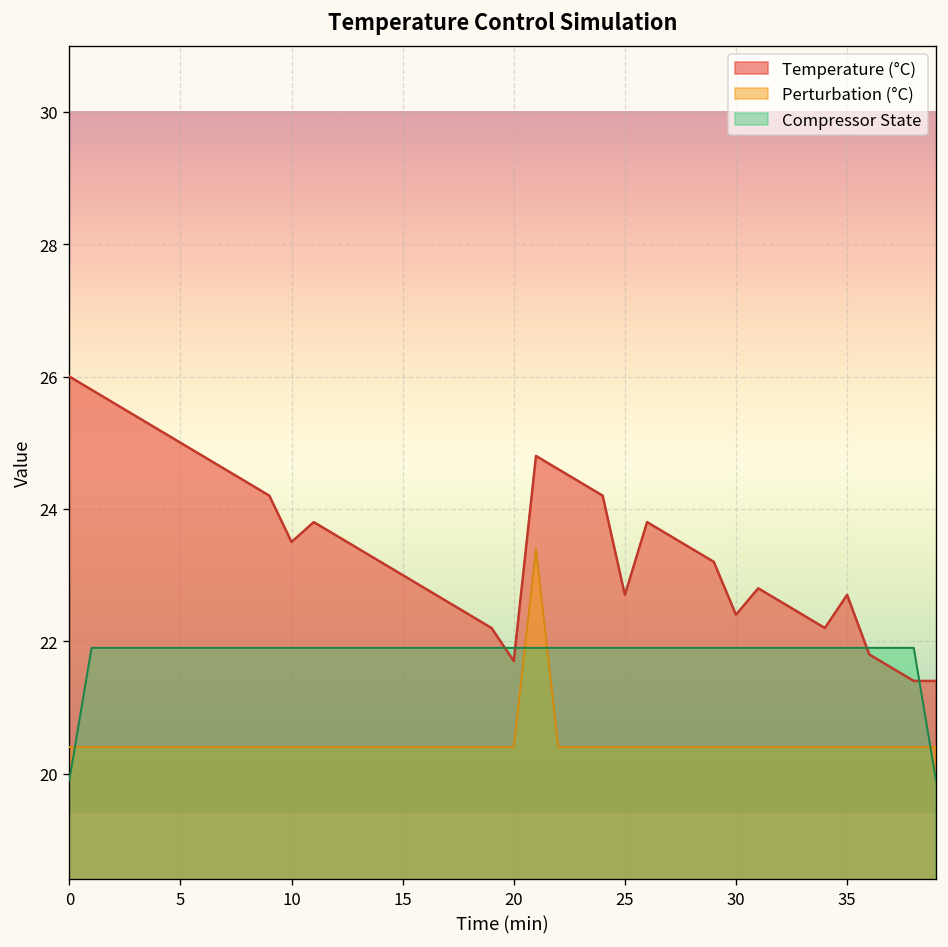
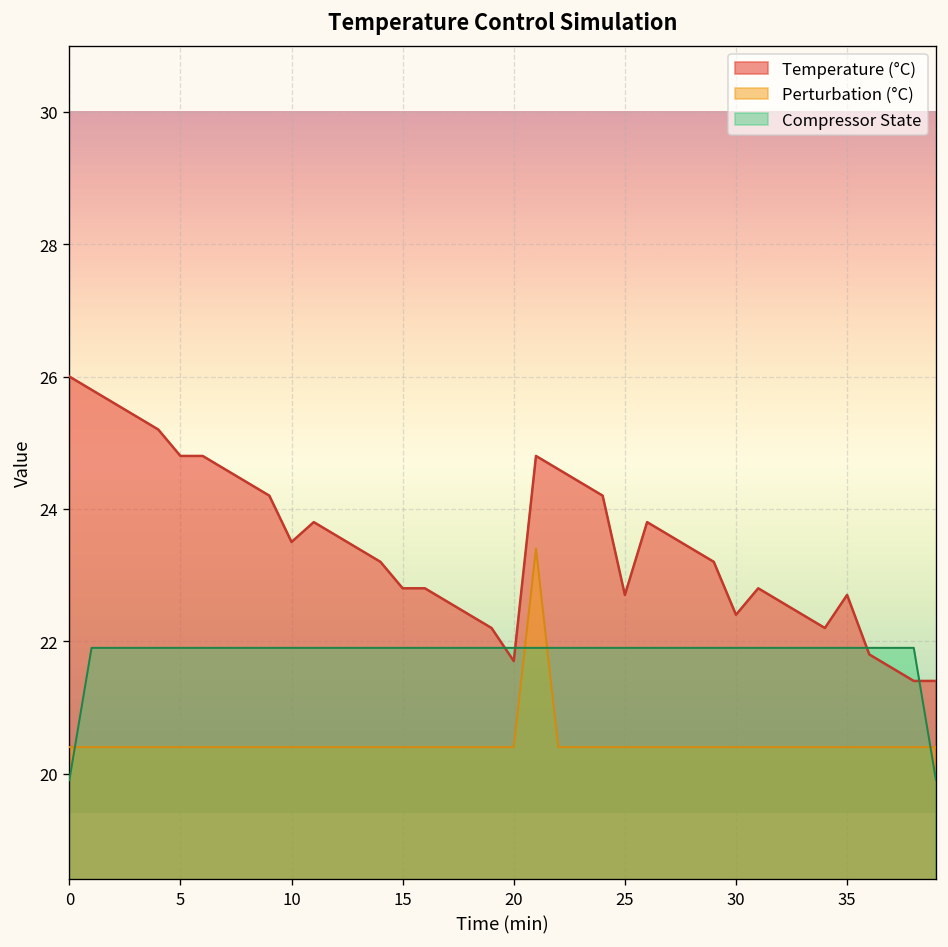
Temperature (°C), 5: 25.0 -> 24.8
Temperature (°C), 15: 23.0 -> 22.8
